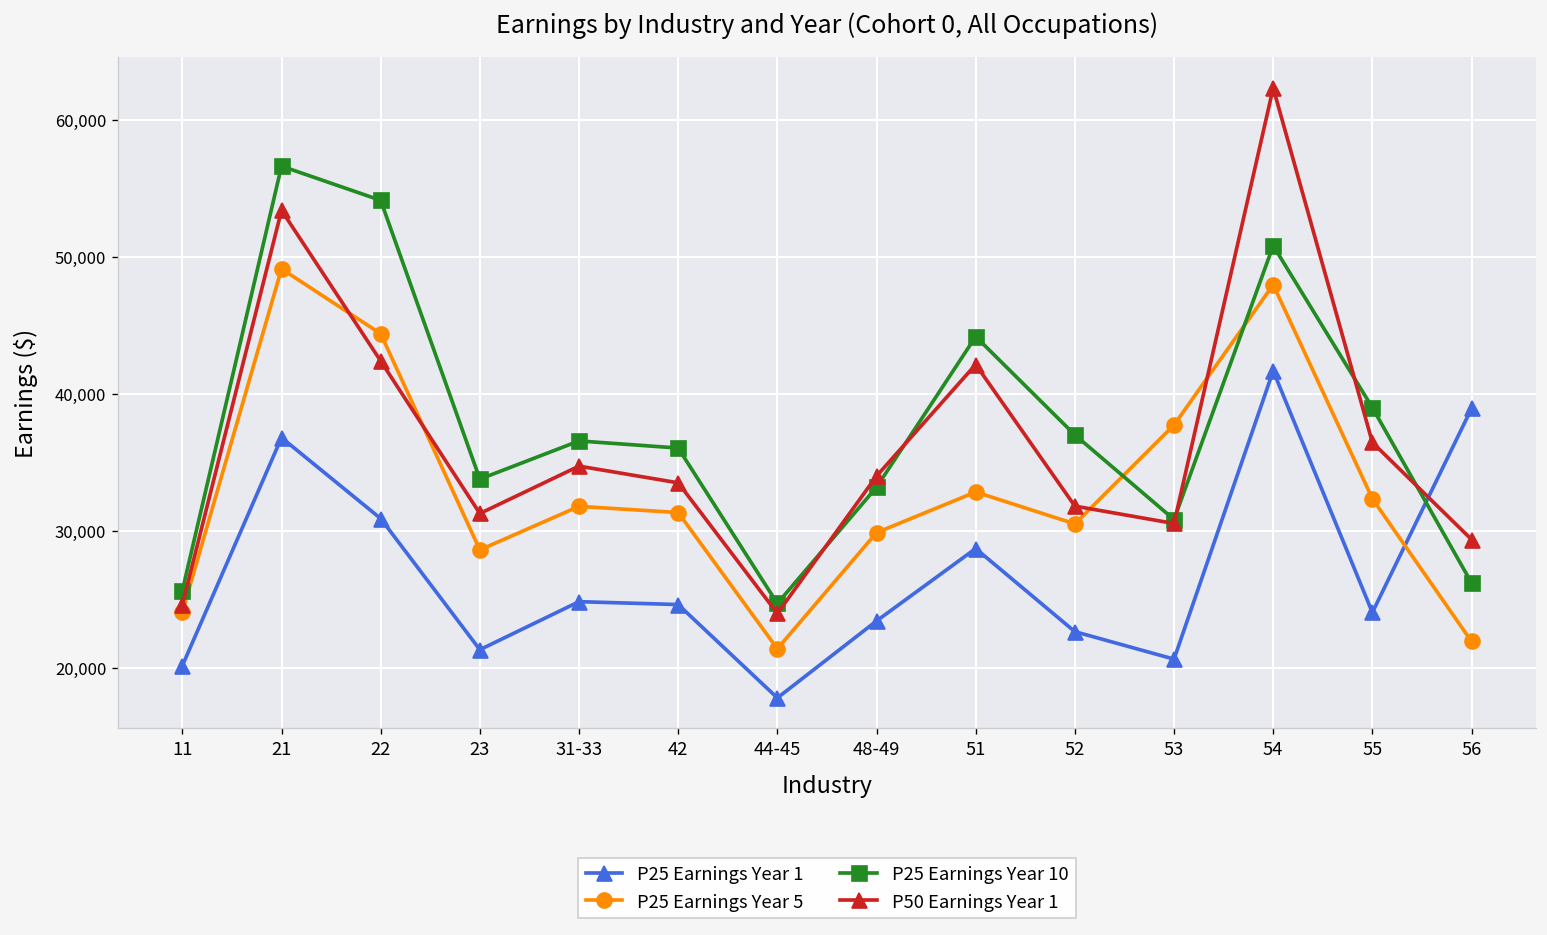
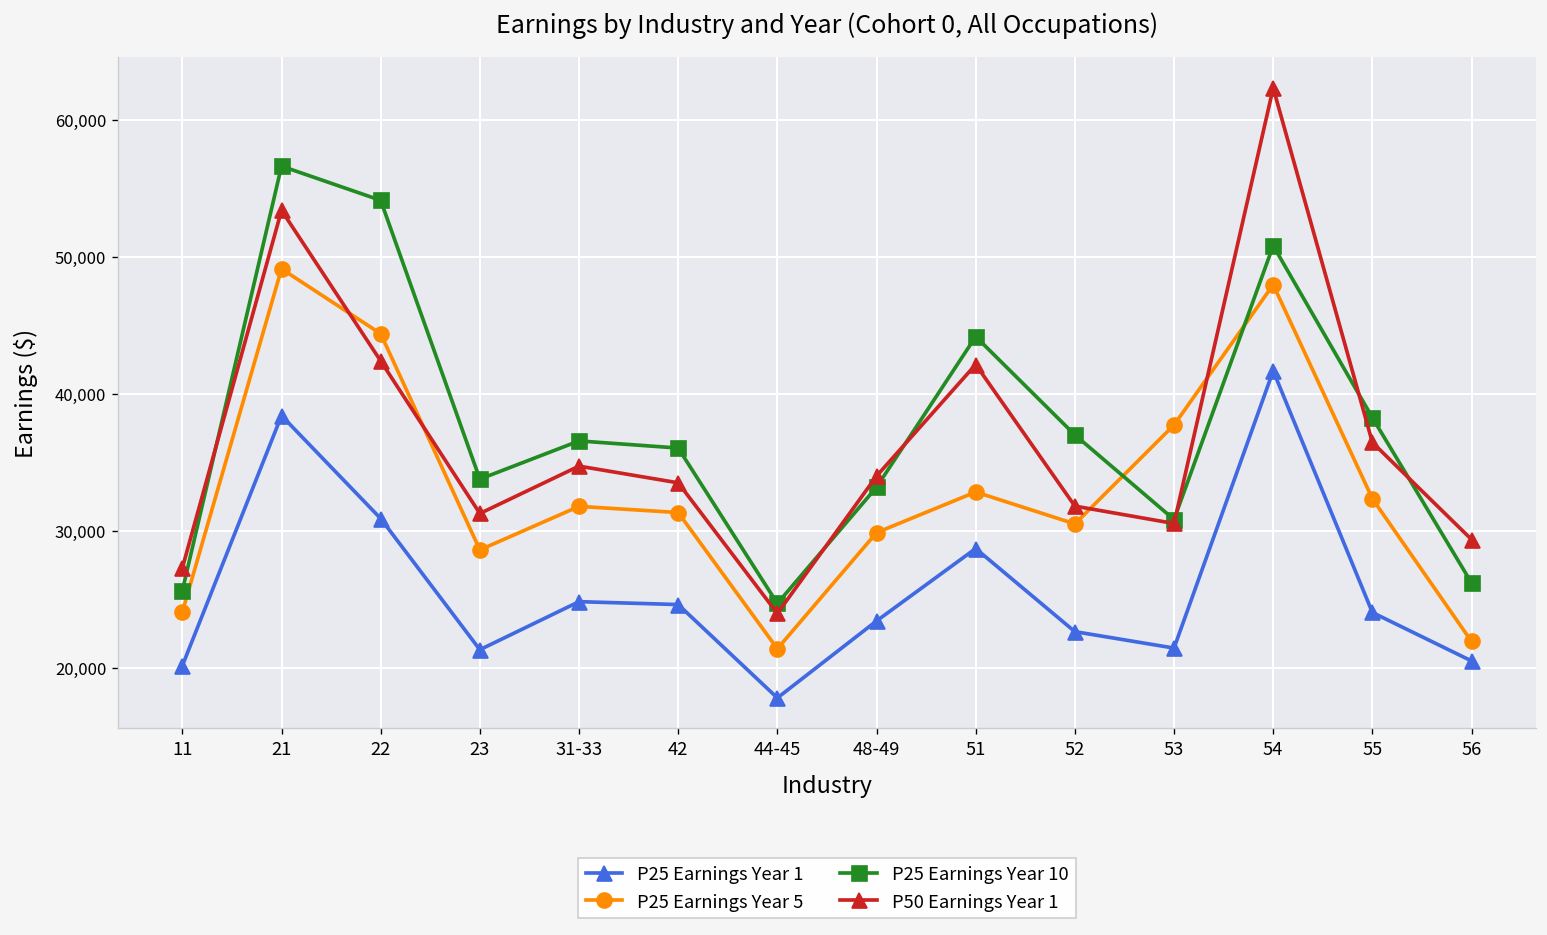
P50 Earnings Year 1, 11: 24,600 -> 27,300
P25 Earnings Year 1, 21: 36,800 -> 38,400
P25 Earnings Year 1, 53: 20,600 -> 21,400
P25 Earnings Year 10, 55: 39,000 -> 38,300
P25 Earnings Year 1, 56: 38,900 -> 20,500
